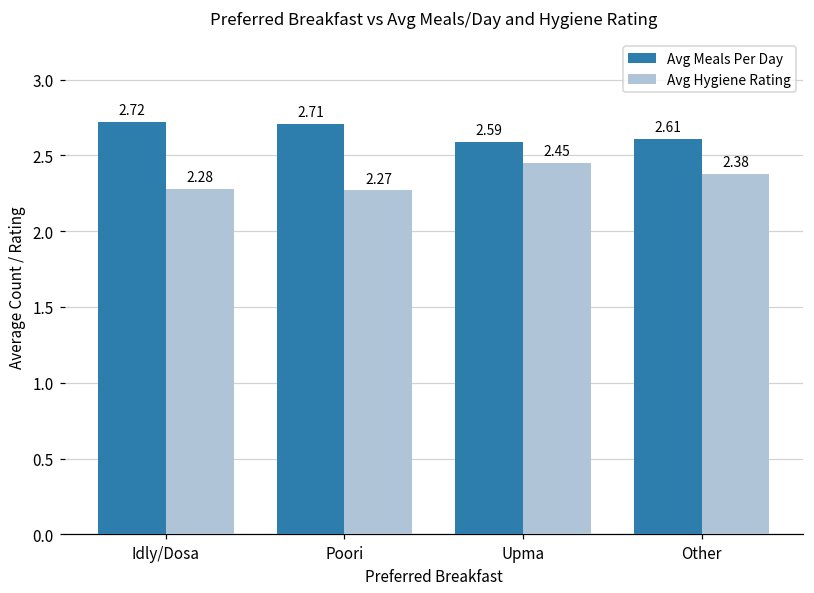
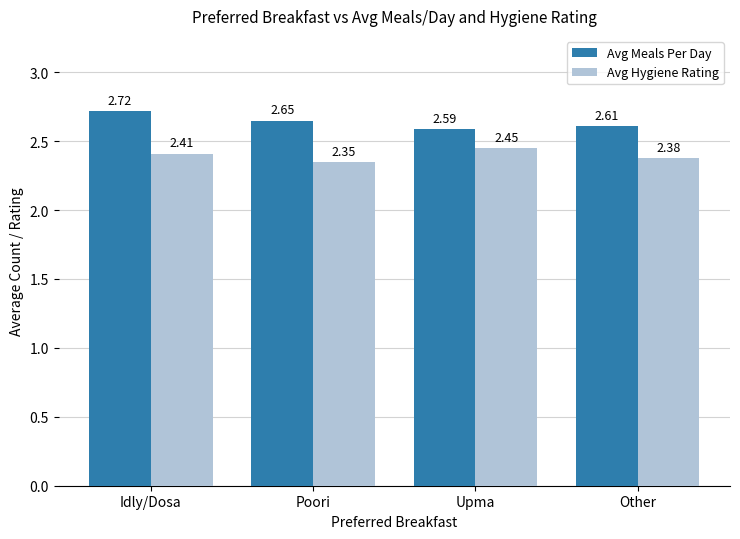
Avg Hygiene Rating, Idly/Dosa: 2.28 -> 2.41
Avg Meals Per Day, Poori: 2.71 -> 2.65
Avg Hygiene Rating, Poori: 2.27 -> 2.35
